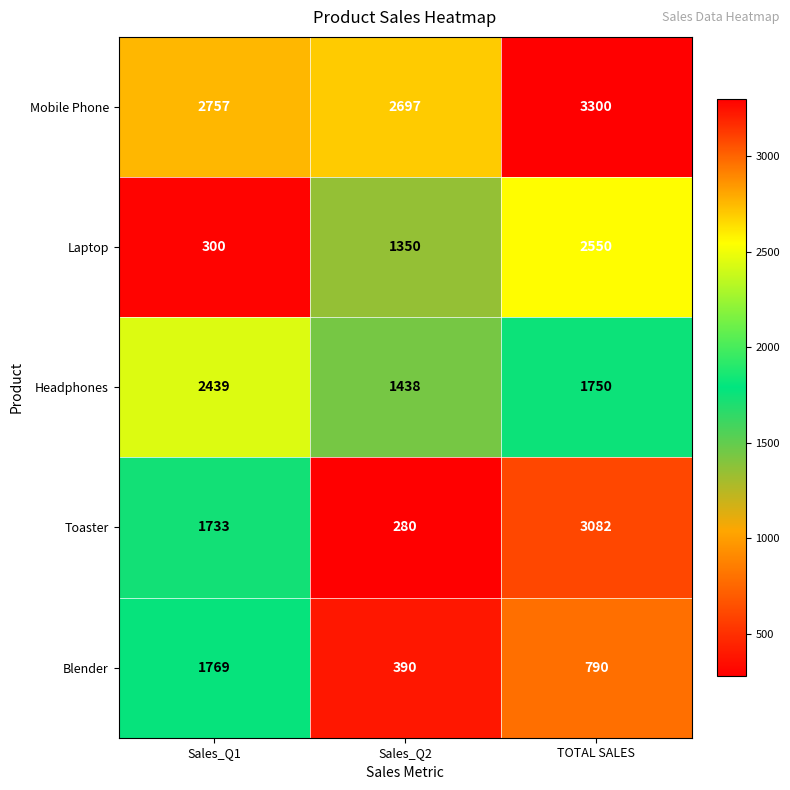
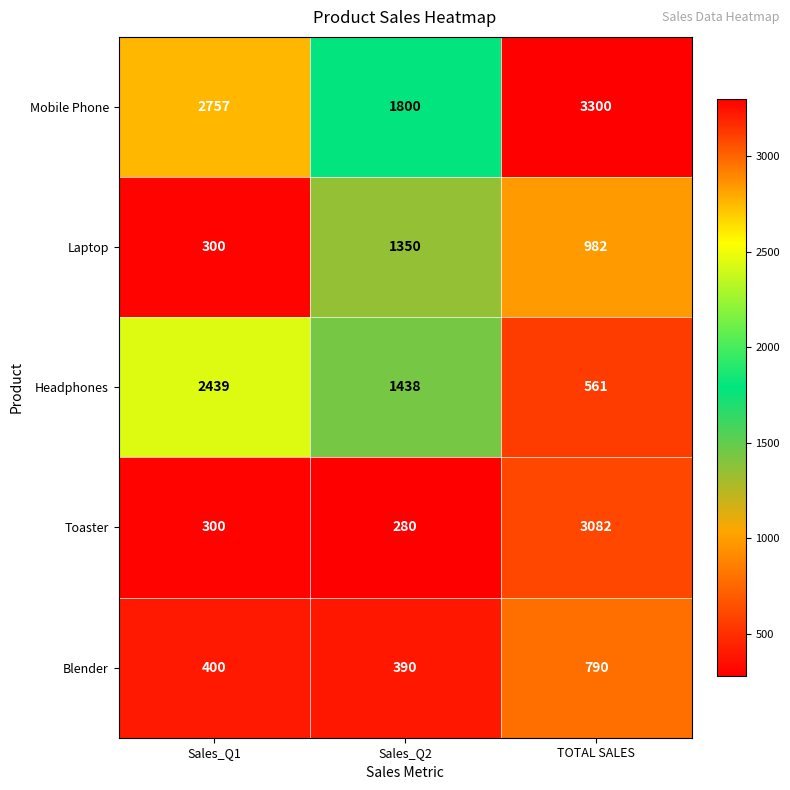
Mobile Phone, Sales_Q2: 2697 -> 1800
Laptop, TOTAL SALES: 2550 -> 982
Headphones, TOTAL SALES: 1750 -> 561
Toaster, Sales_Q1: 1733 -> 300
Blender, Sales_Q1: 1769 -> 400
